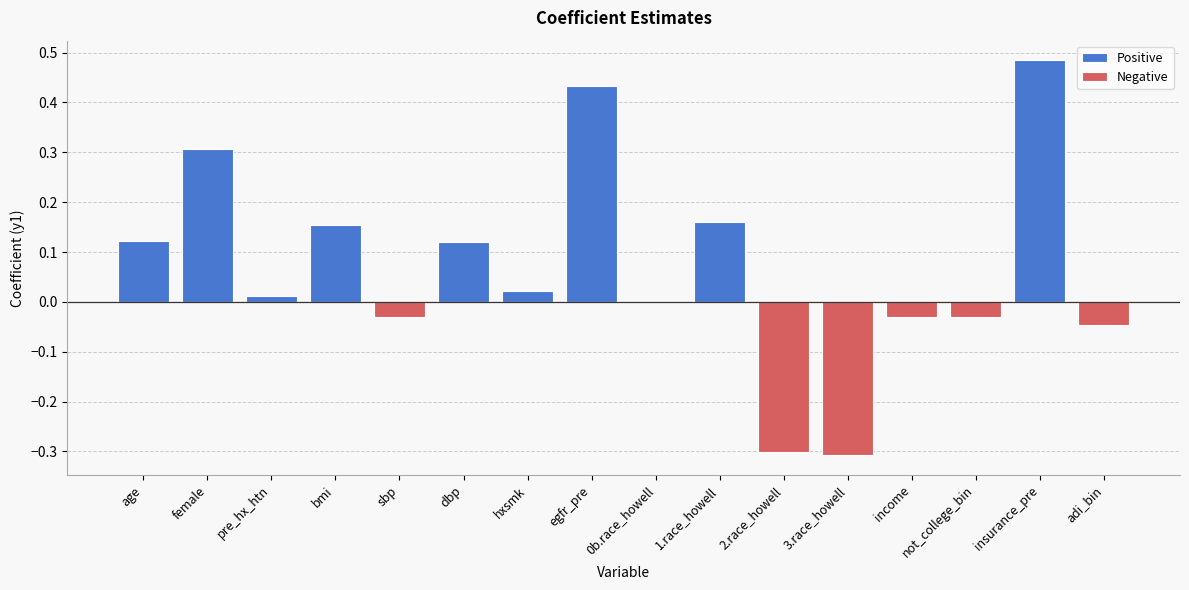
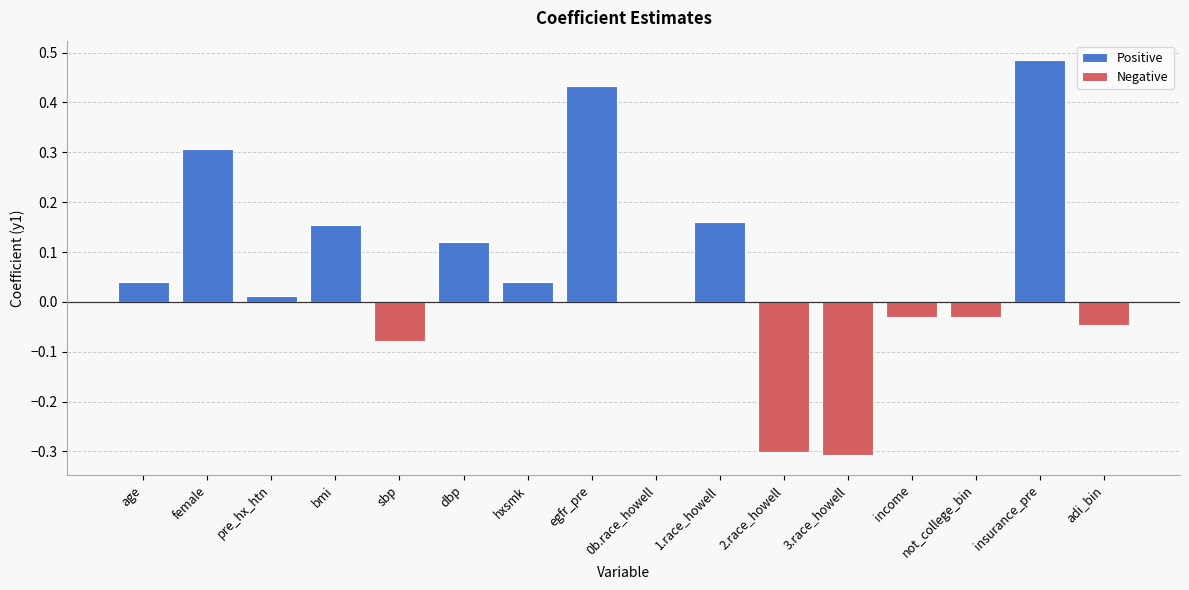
Positive, age: 0.12 -> 0.04
Negative, sbp: -0.03 -> -0.08
Positive, hxsmk: 0.02 -> 0.04
